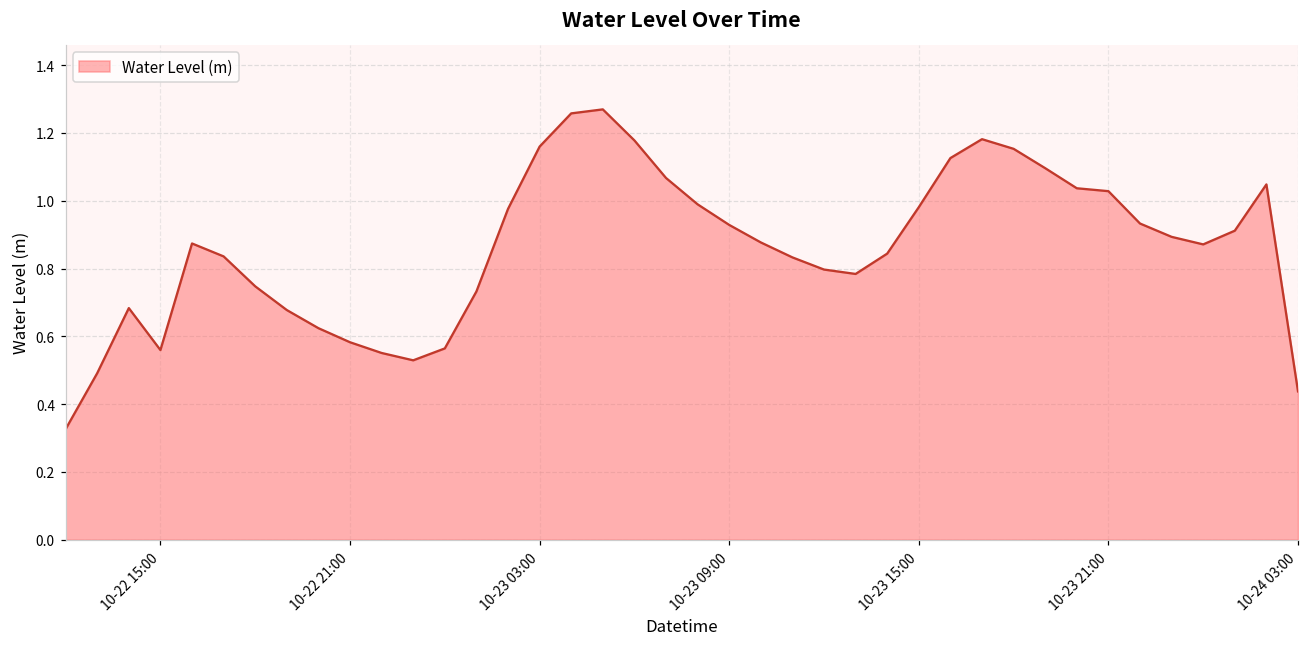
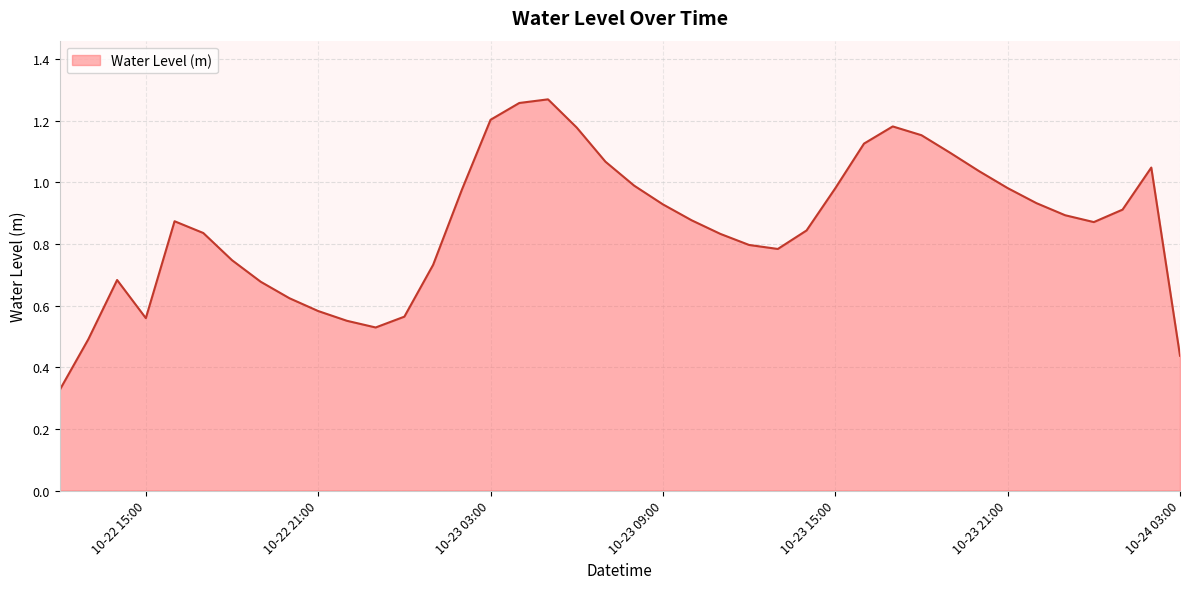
10-23 03:00: 1.16 -> 1.20
10-23 21:00: 1.03 -> 0.98
